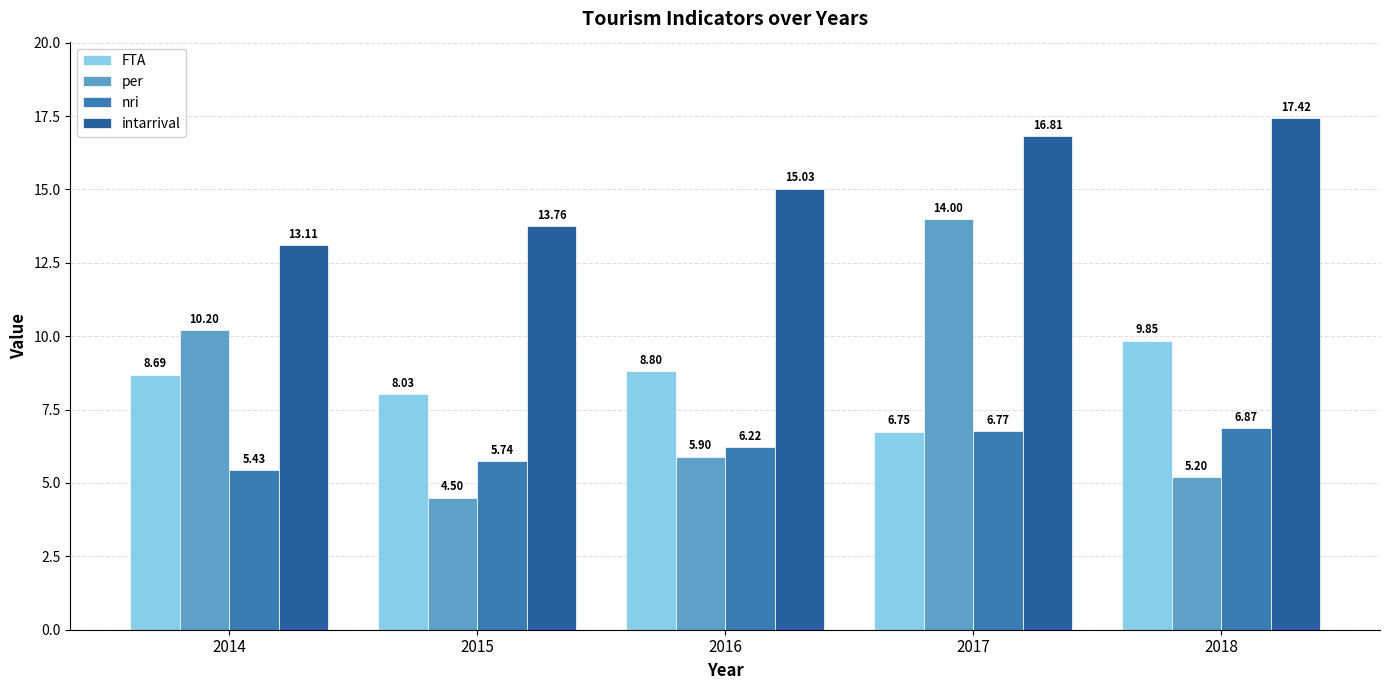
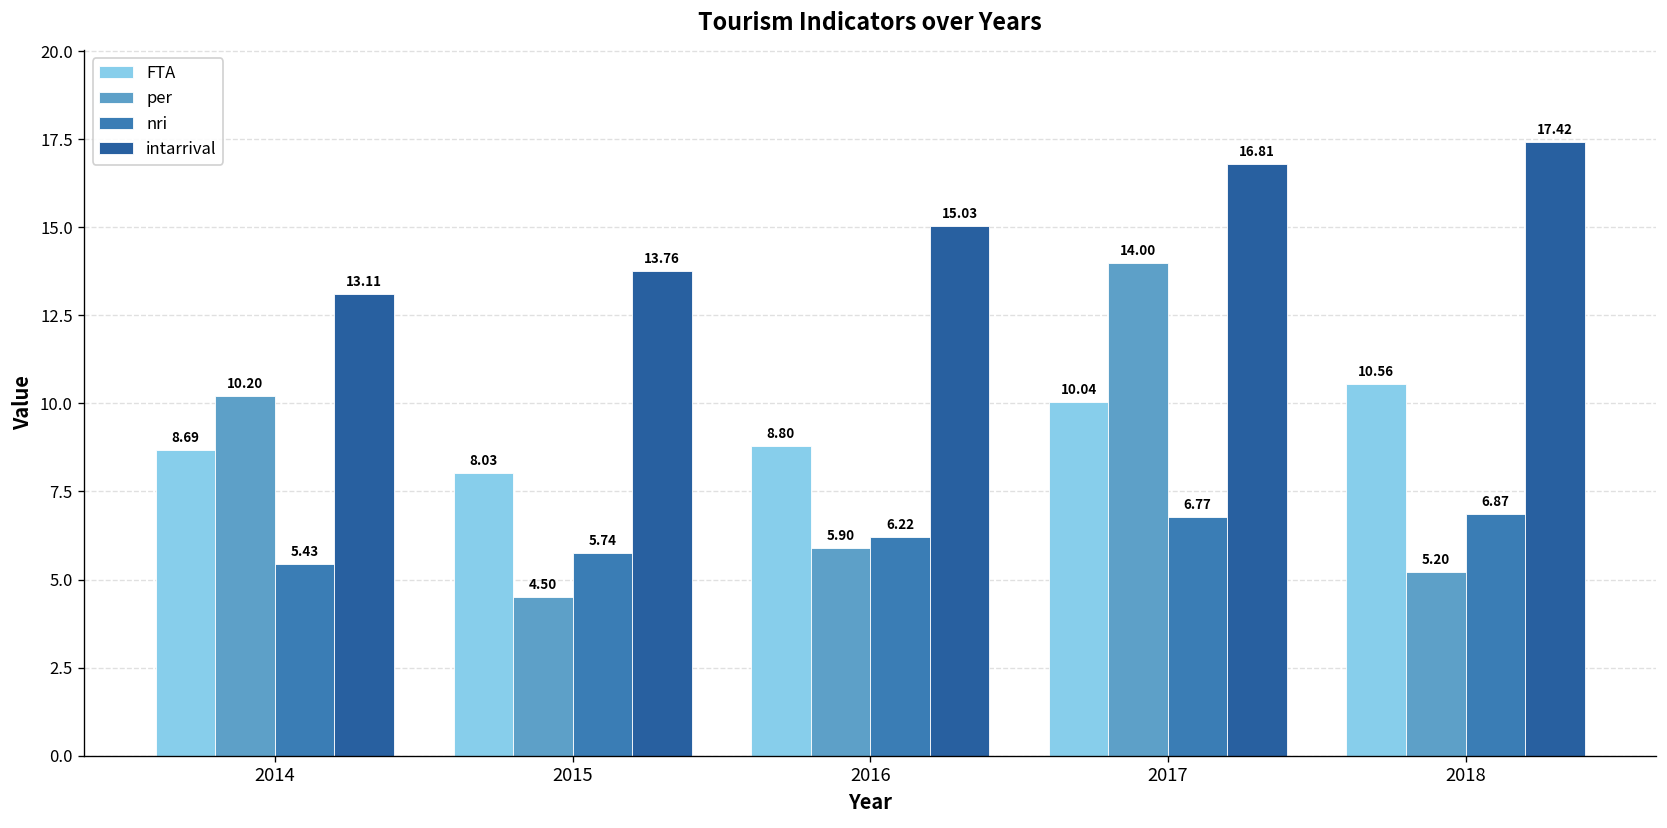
FTA, 2017: 6.75 -> 10.04
FTA, 2018: 9.85 -> 10.56
